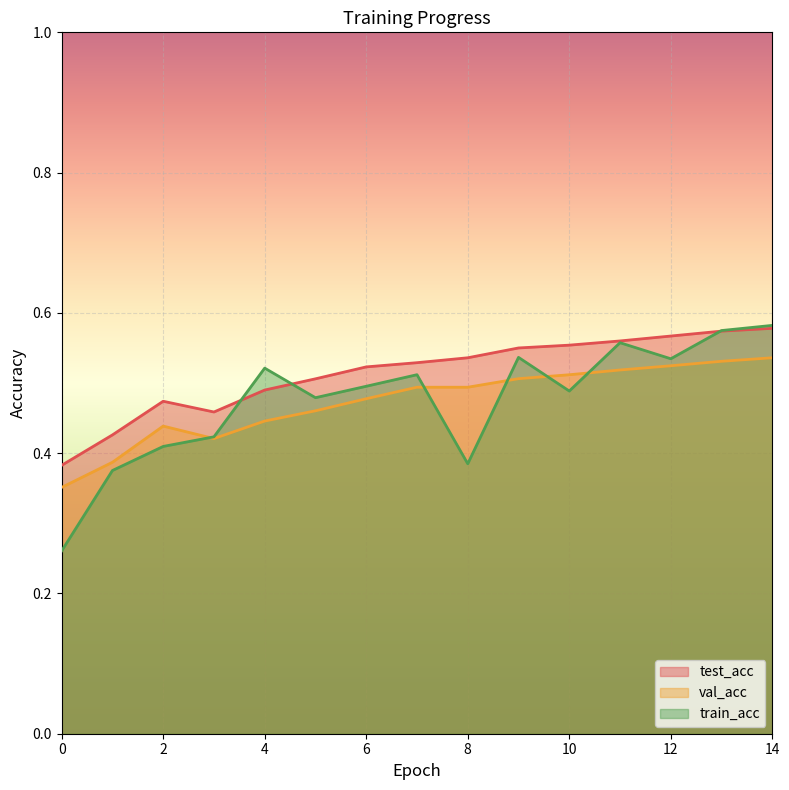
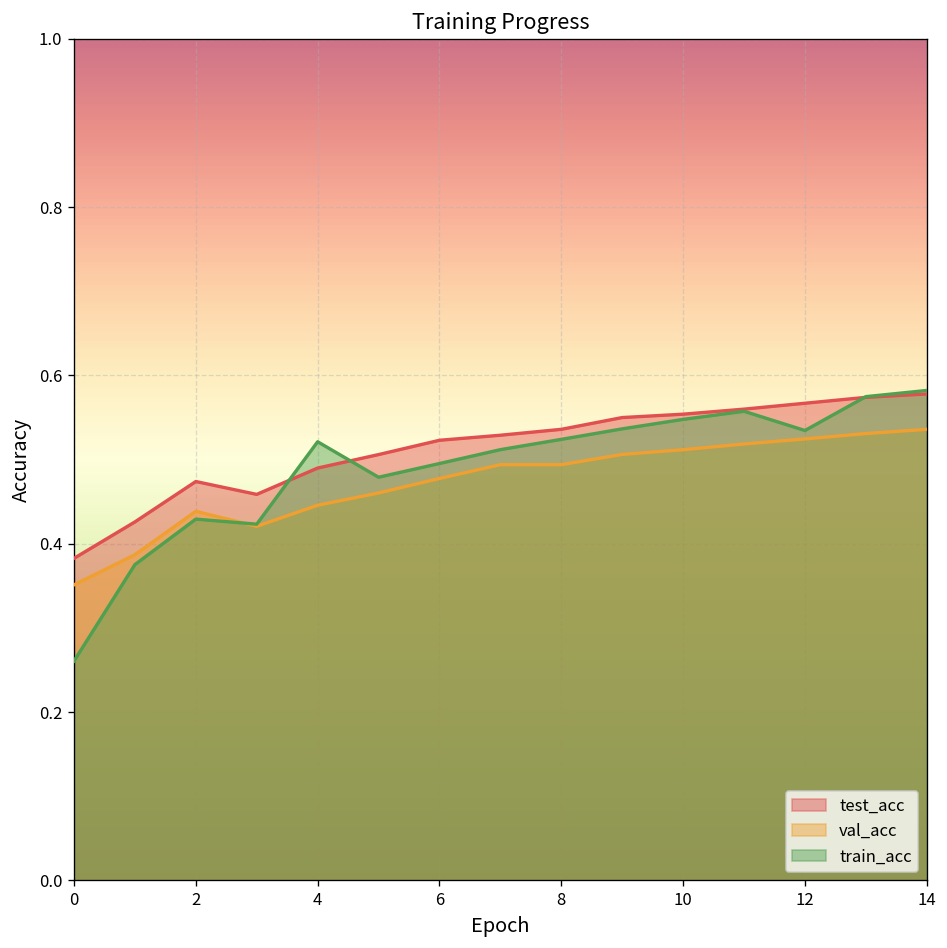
train_acc, 2: 0.41 -> 0.43
train_acc, 8: 0.38 -> 0.52
train_acc, 10: 0.49 -> 0.55
